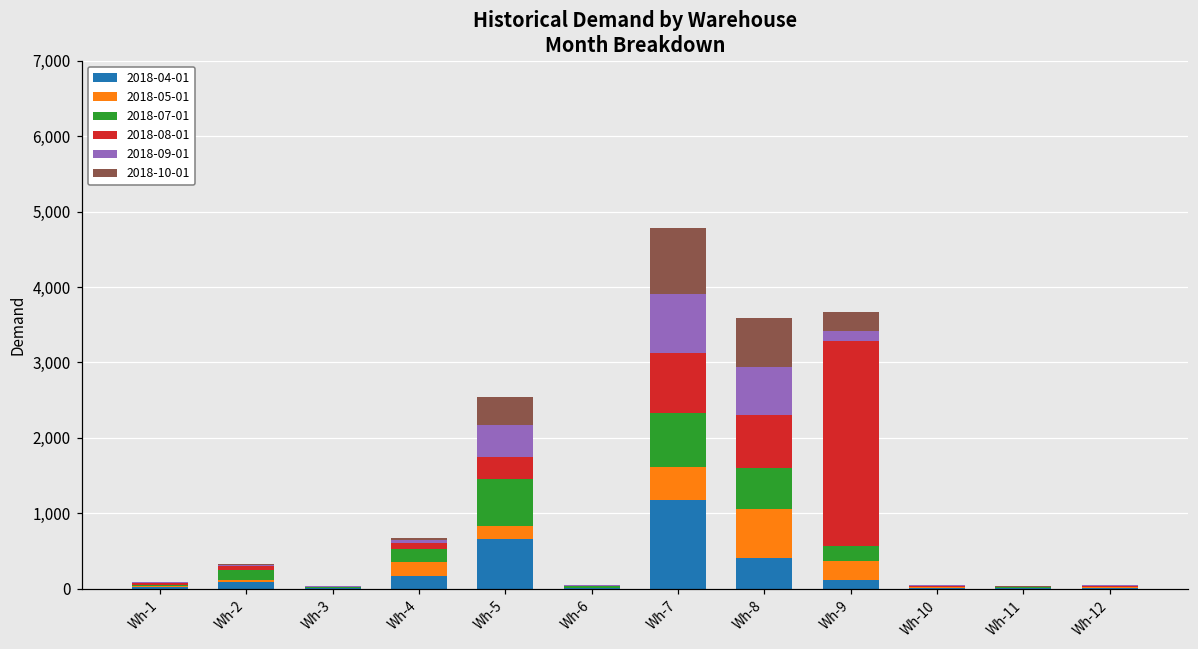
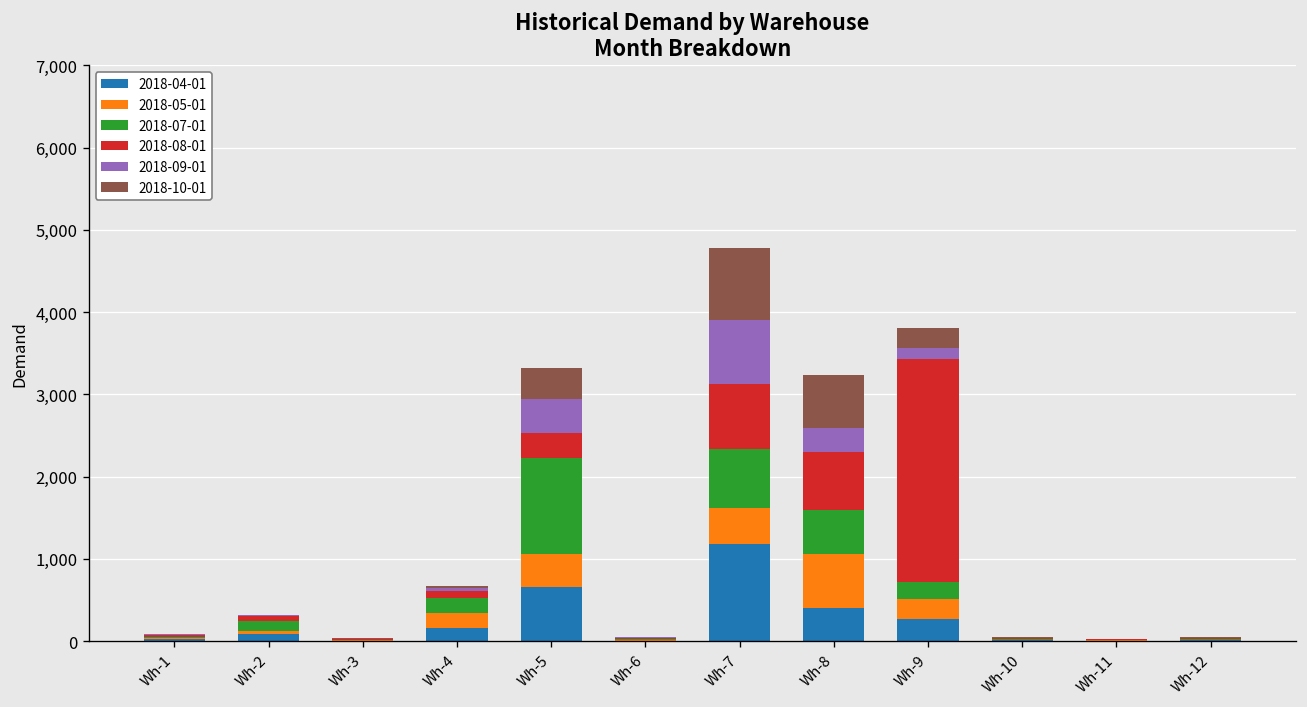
2018-05-01, Wh-5: 200 -> 400
2018-07-01, Wh-5: 600 -> 1,200
2018-09-01, Wh-8: 600 -> 300
2018-04-01, Wh-9: 100 -> 300
